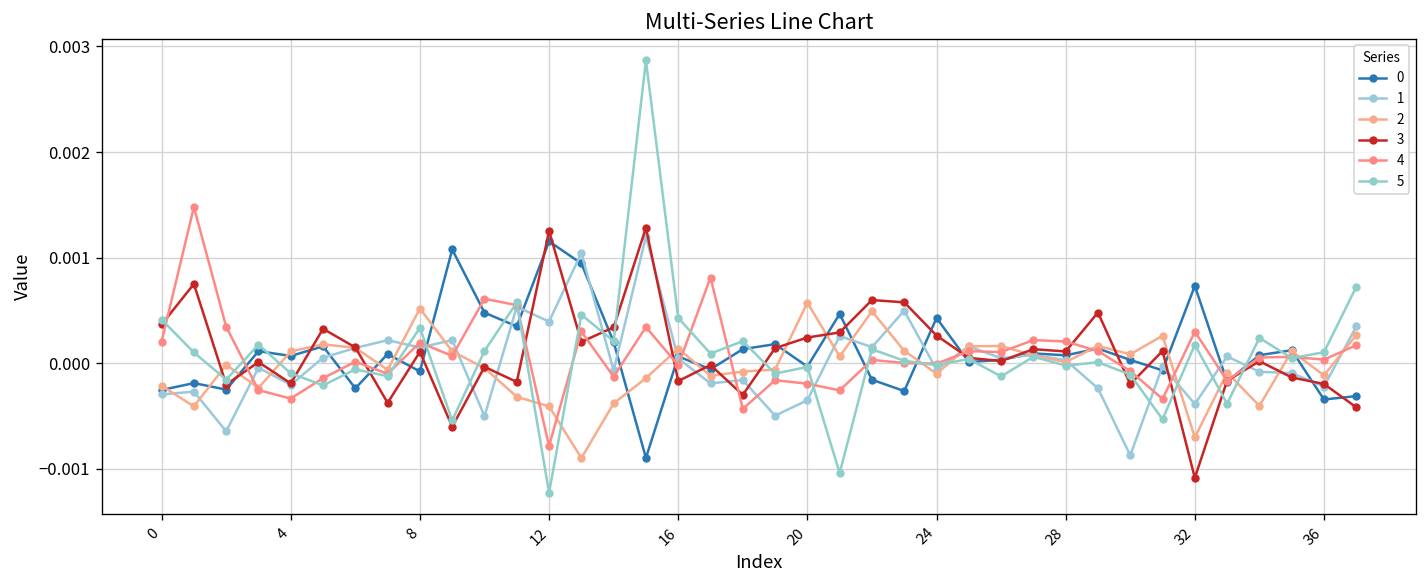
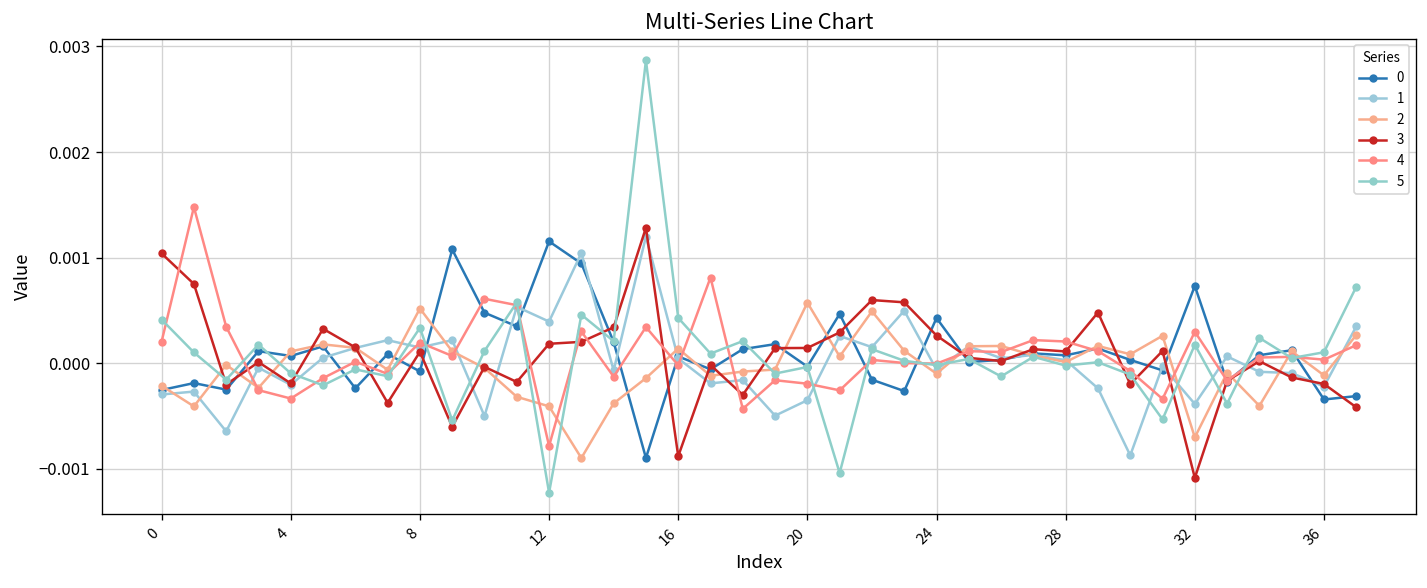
3, 0: 0.0004 -> 0.0010
3, 12: 0.0013 -> 0.0002
3, 16: -0.0002 -> -0.0009
3, 20: 0.0002 -> 0.0001
